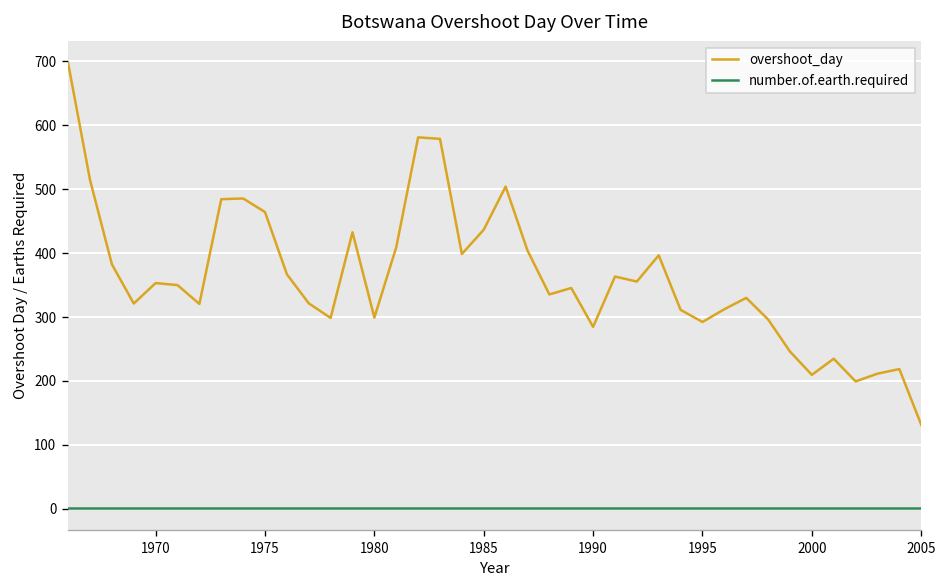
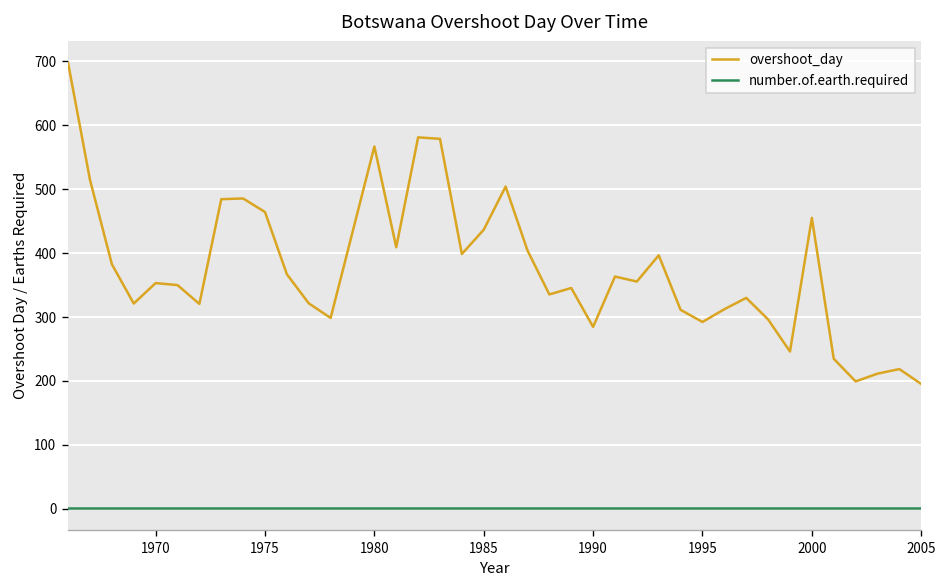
overshoot_day, 1980: 300 -> 570
overshoot_day, 2000: 210 -> 460
overshoot_day, 2005: 130 -> 200
